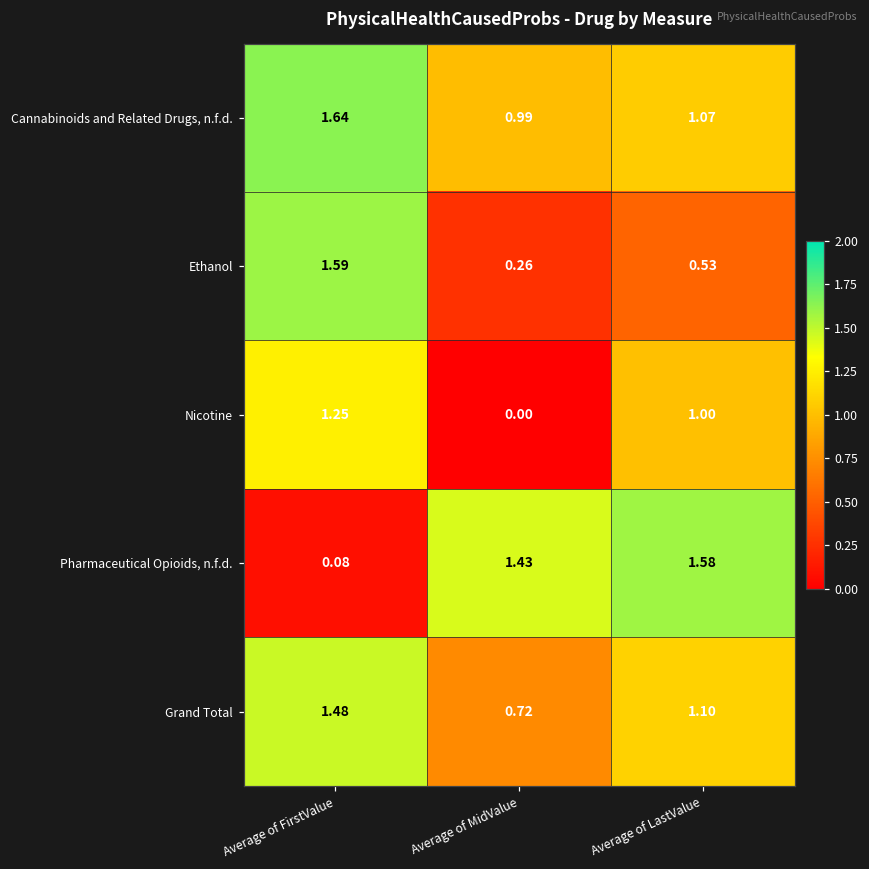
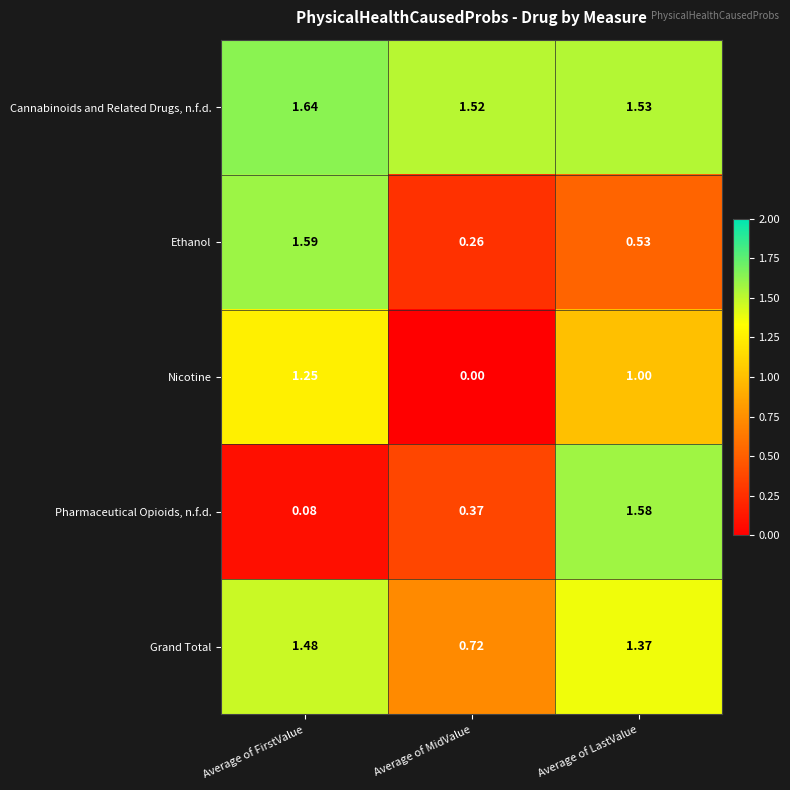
Cannabinoids and Related Drugs, n.f.d., Average of MidValue: 0.99 -> 1.52
Cannabinoids and Related Drugs, n.f.d., Average of LastValue: 1.07 -> 1.53
Pharmaceutical Opioids, n.f.d., Average of MidValue: 1.43 -> 0.37
Grand Total, Average of LastValue: 1.10 -> 1.37
